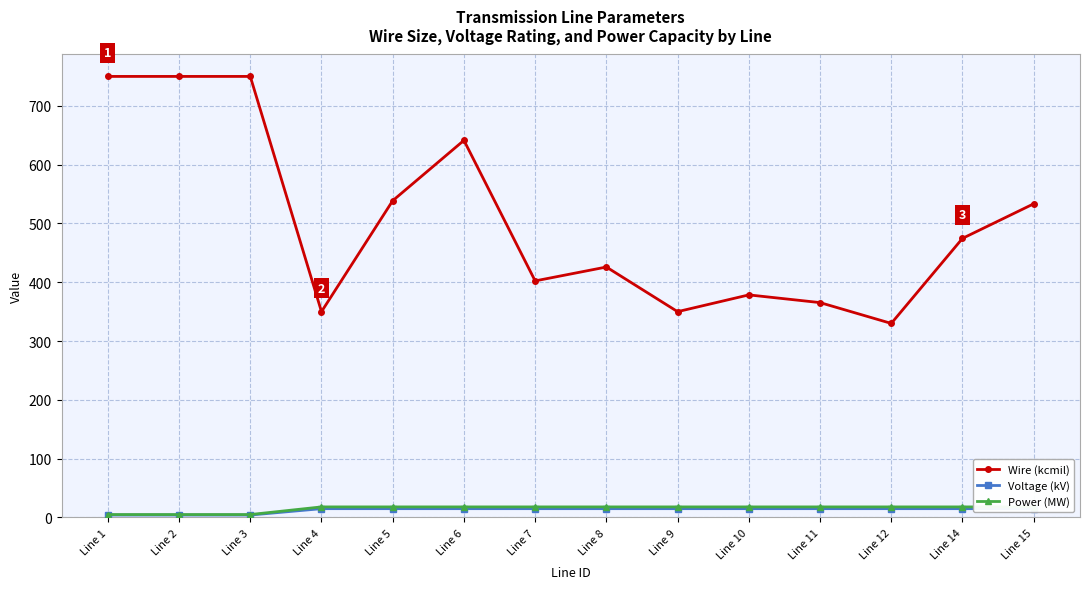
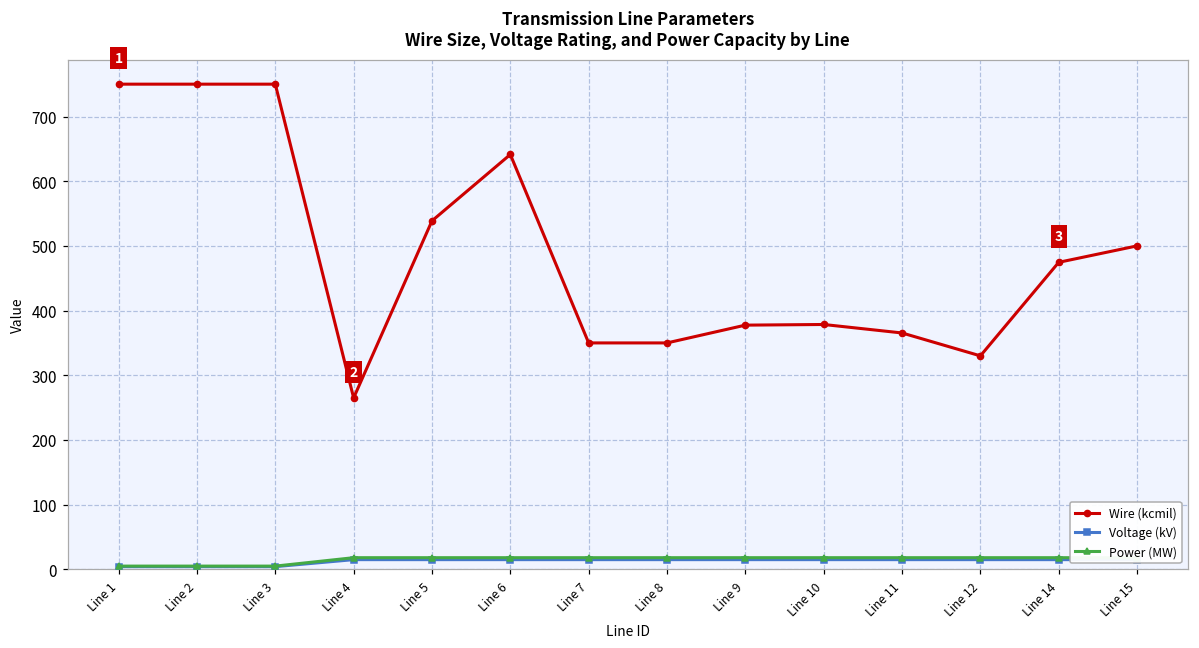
Wire (kcmil), Line 4: 350 -> 270
Wire (kcmil), Line 7: 400 -> 350
Wire (kcmil), Line 8: 430 -> 350
Wire (kcmil), Line 9: 350 -> 380
Wire (kcmil), Line 15: 530 -> 500
